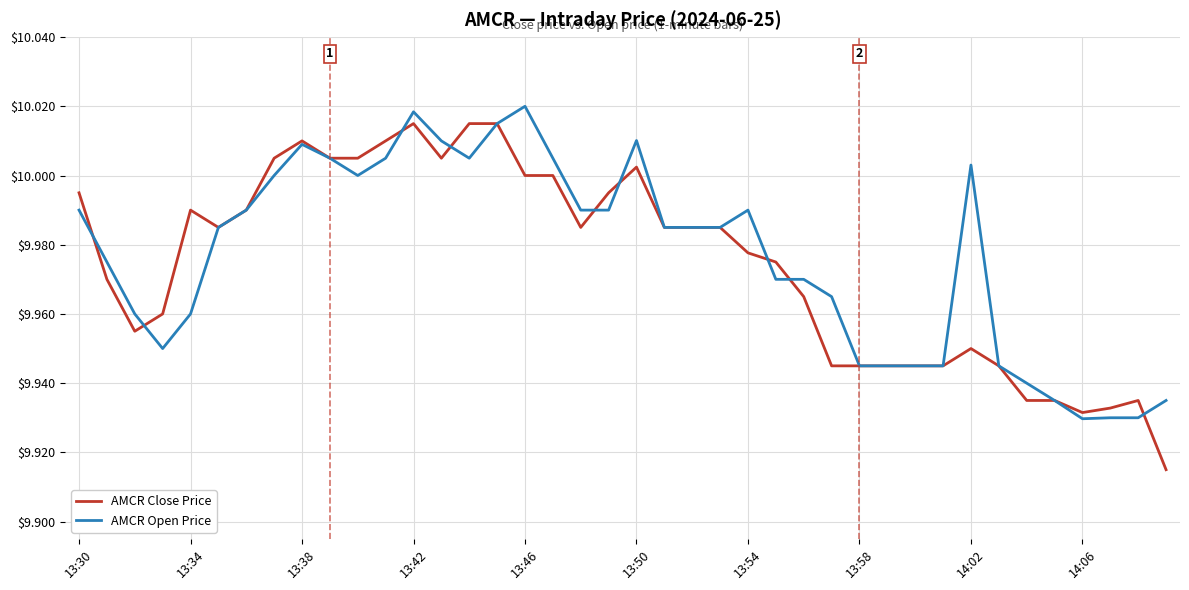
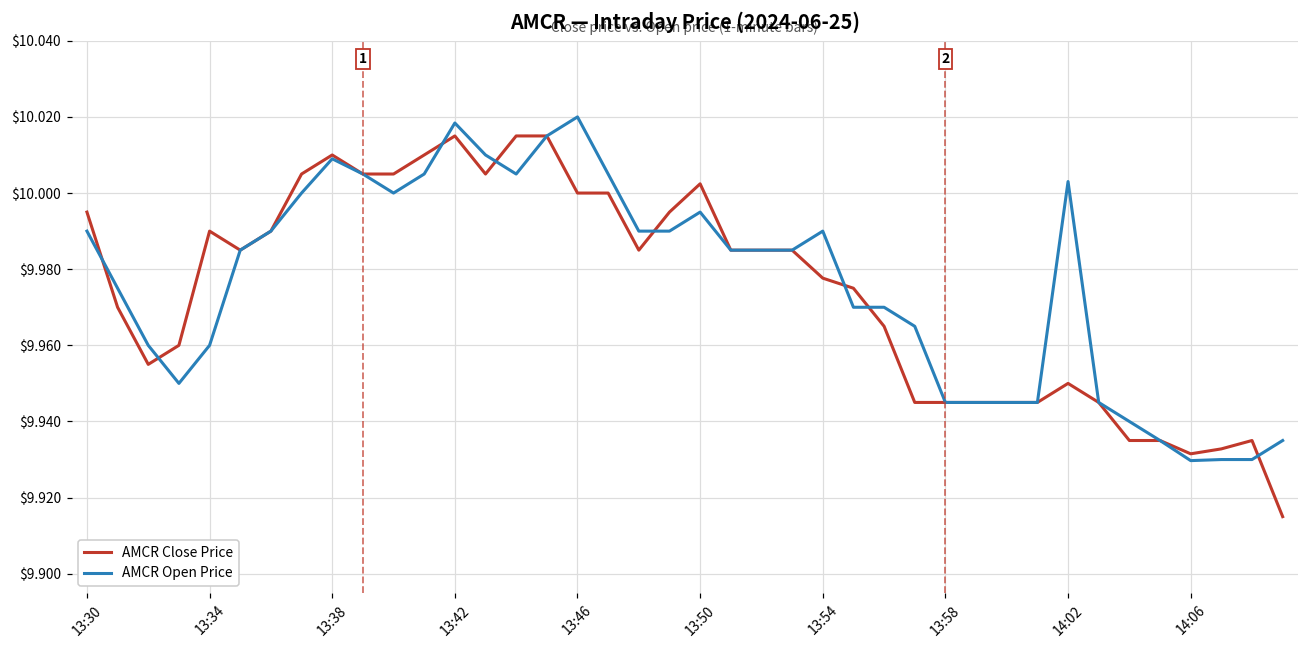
AMCR Open Price, 13:50: $10.010 -> $9.995
